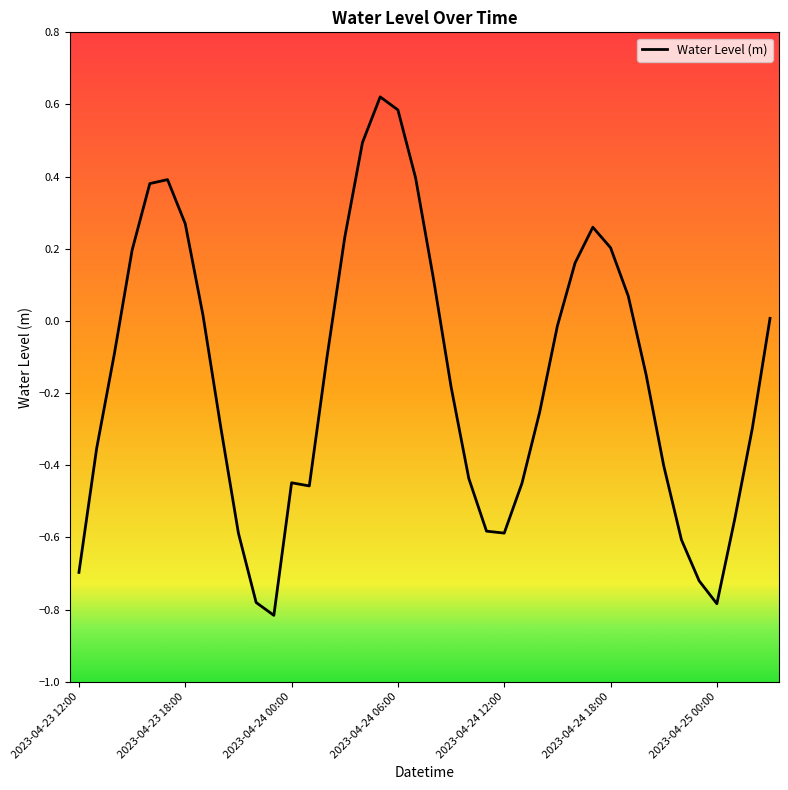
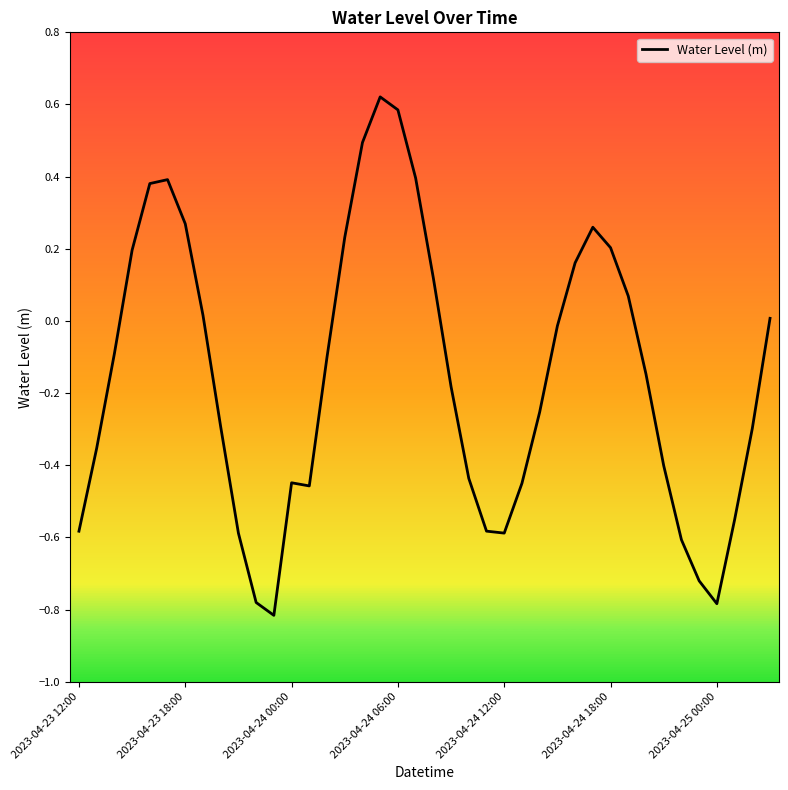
2023-04-23 12:00: -0.70 -> -0.58
